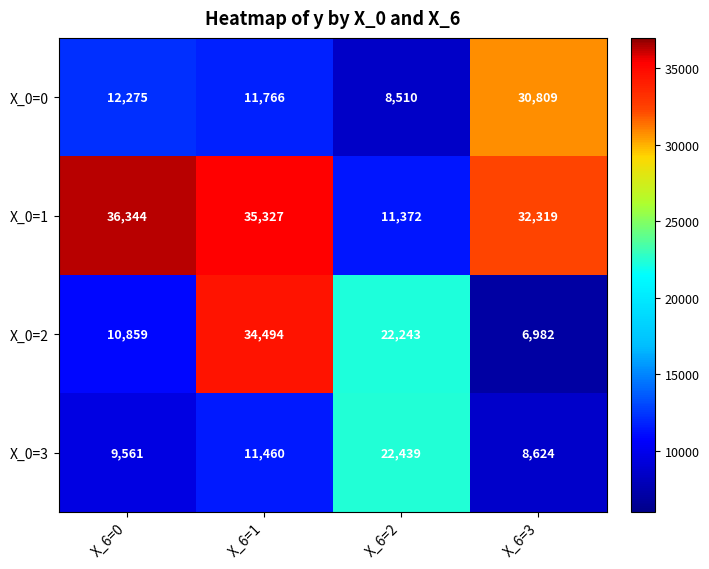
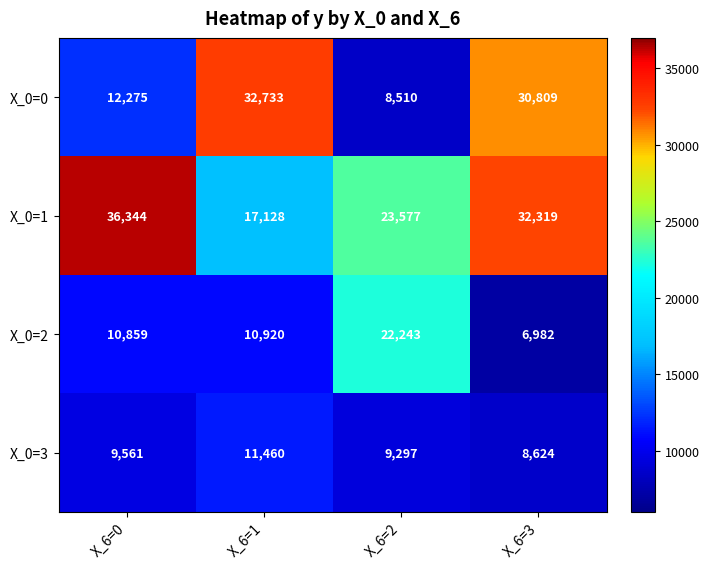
X_0=0, X_6=1: 11,766 -> 32,733
X_0=1, X_6=1: 35,327 -> 17,128
X_0=1, X_6=2: 11,372 -> 23,577
X_0=2, X_6=1: 34,494 -> 10,920
X_0=3, X_6=2: 22,439 -> 9,297
